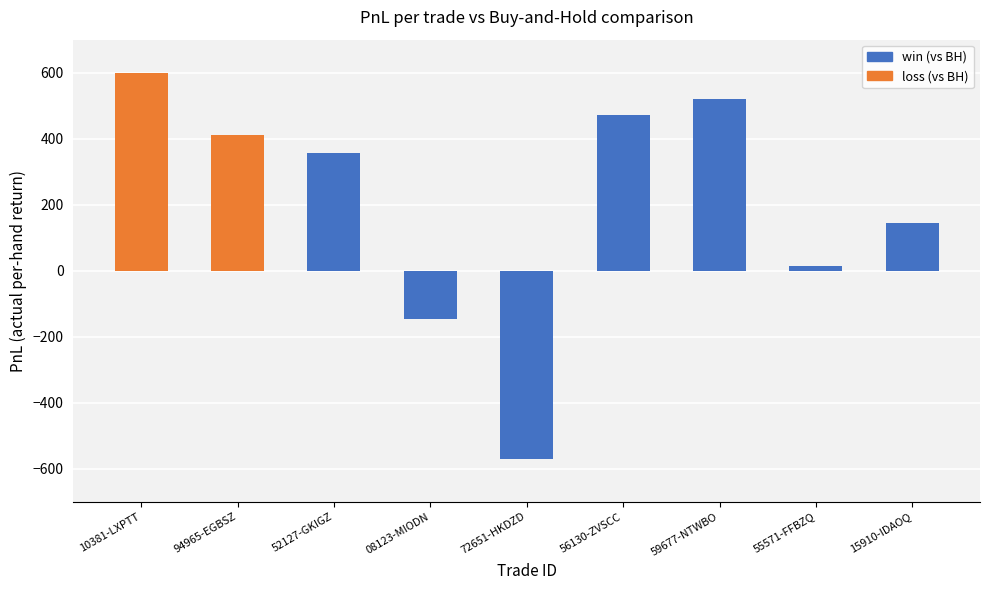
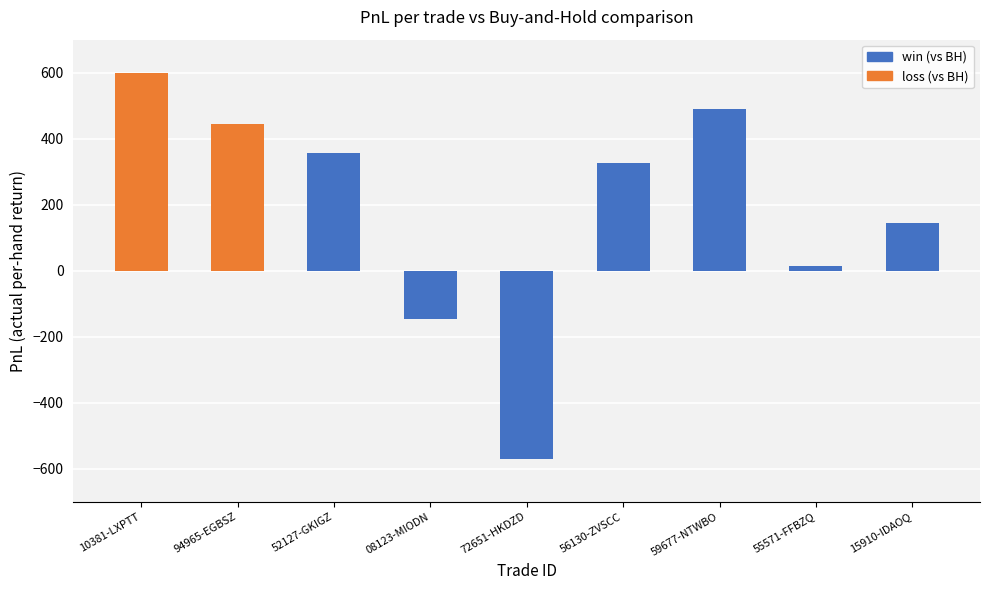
94965-EGBSZ: 410 -> 440
56130-ZVSCC: 470 -> 330
59677-NTWBO: 520 -> 490
